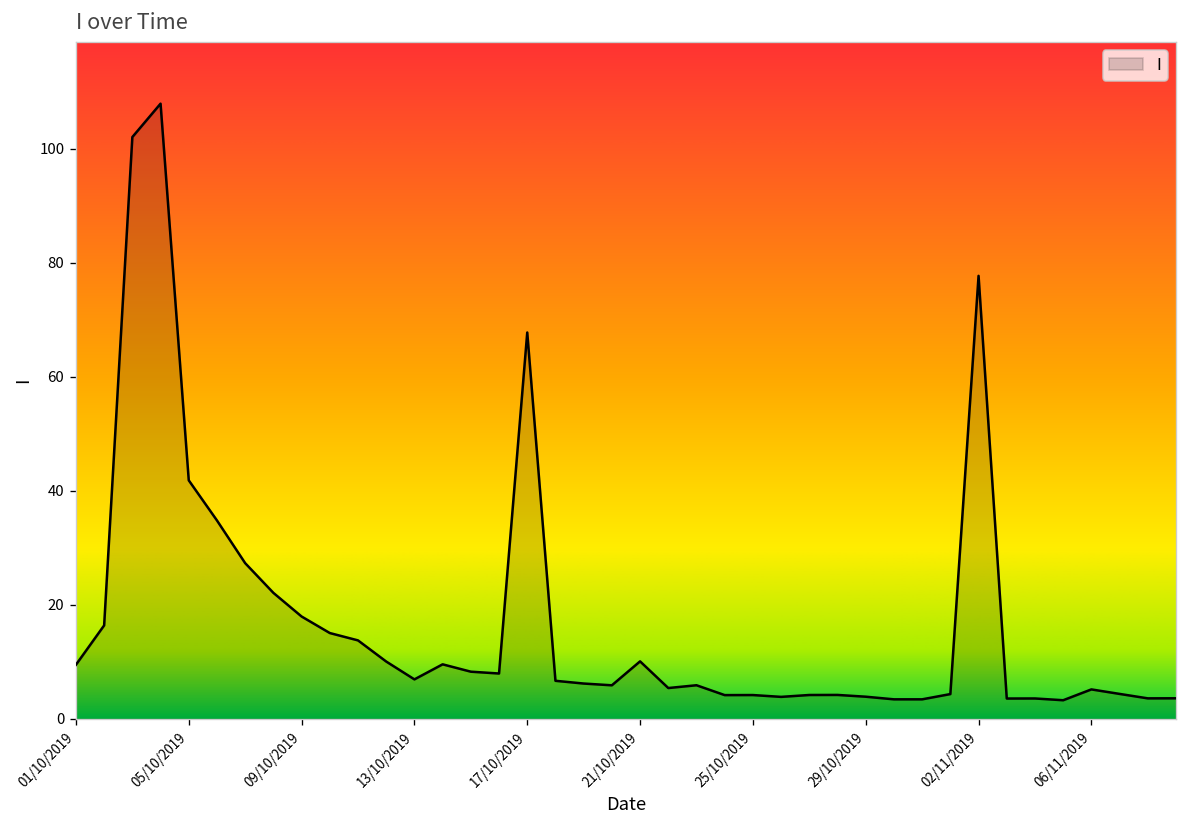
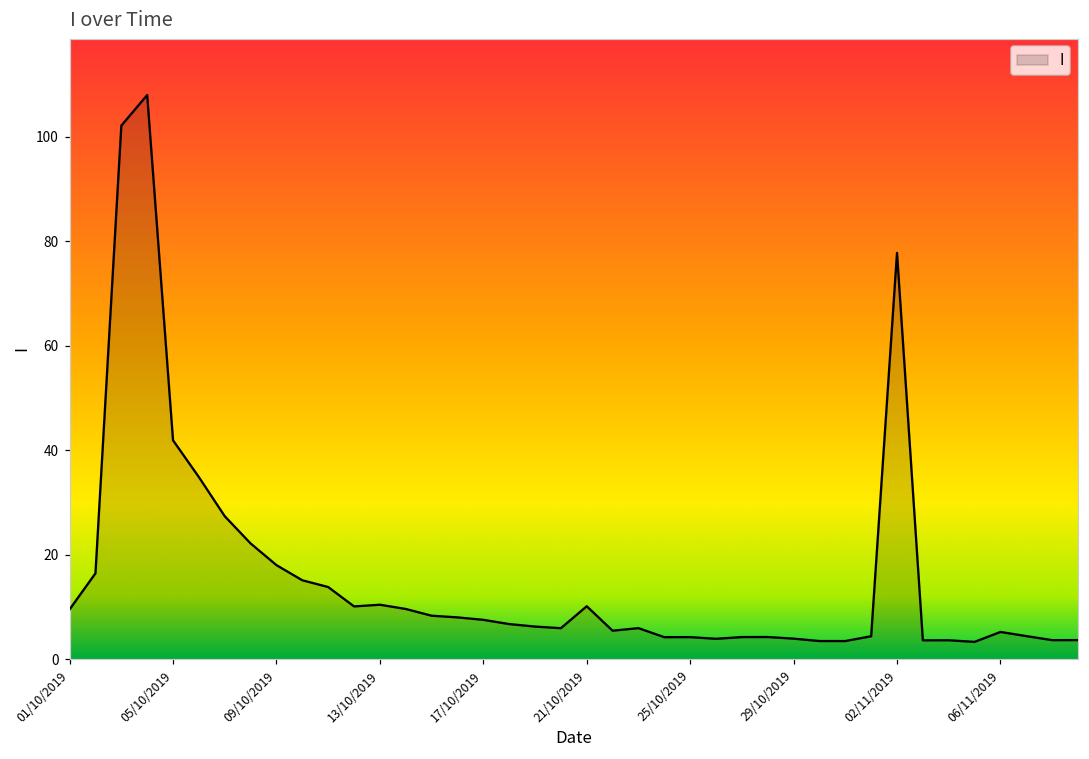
13/10/2019: 7 -> 10
17/10/2019: 68 -> 8
